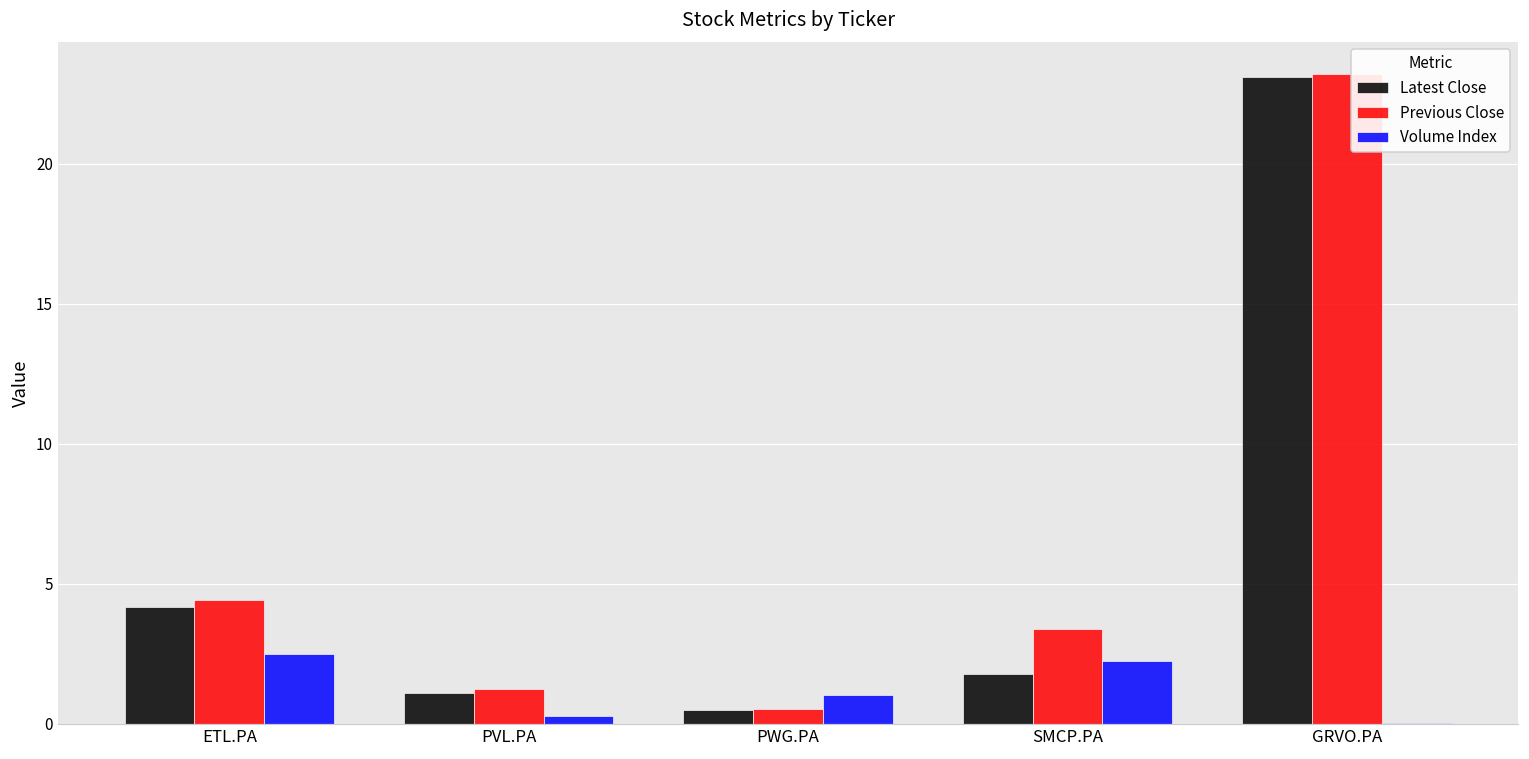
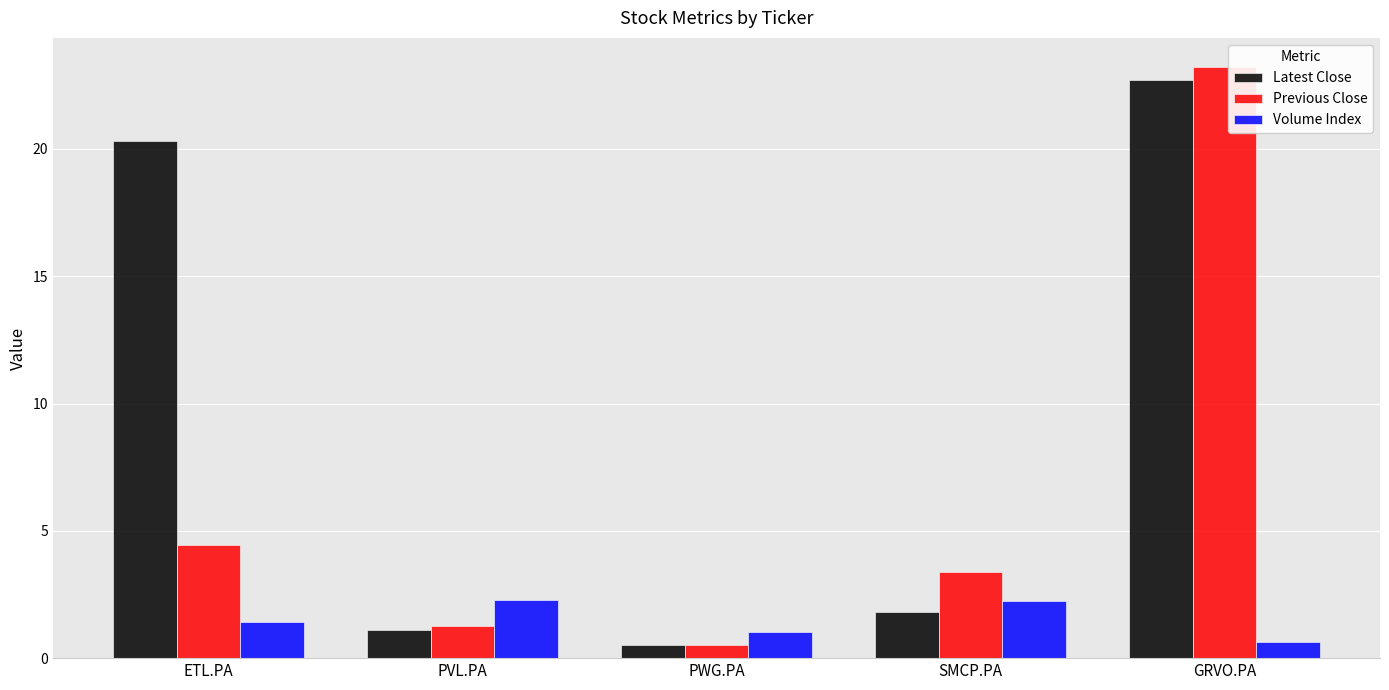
Latest Close, ETL.PA: 4.2 -> 20.3
Volume Index, ETL.PA: 2.5 -> 1.4
Volume Index, PVL.PA: 0.3 -> 2.3
Latest Close, GRVO.PA: 23.1 -> 22.7
Volume Index, GRVO.PA: 0.0 -> 0.6
